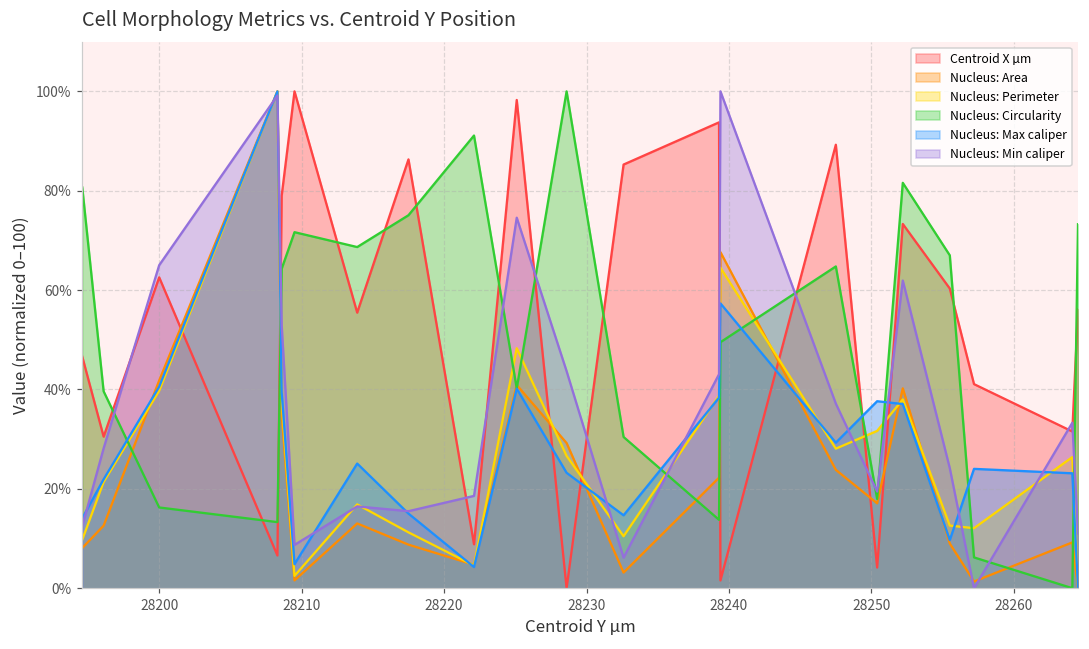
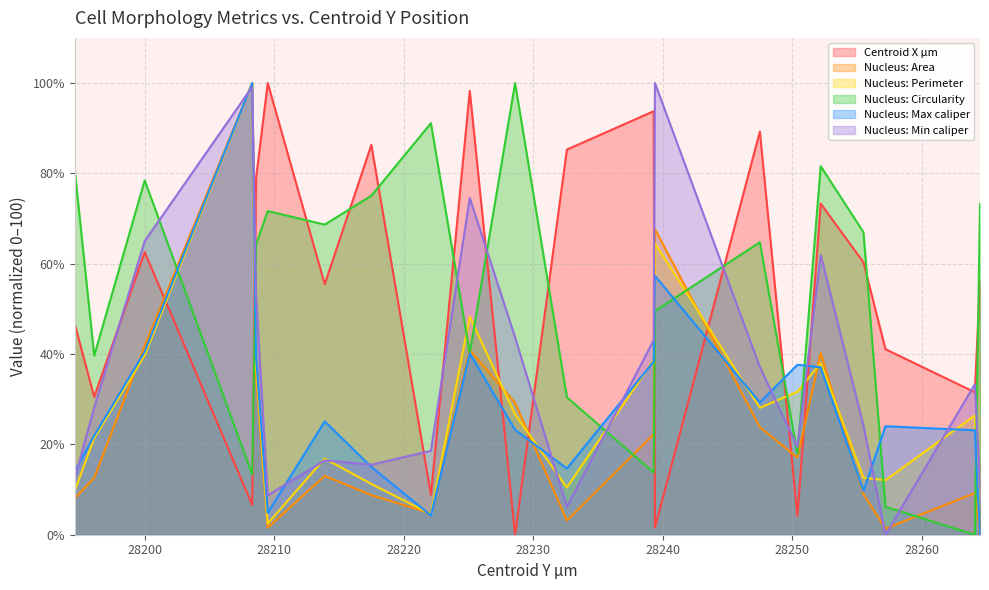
Nucleus: Circularity, 28200: 16% -> 78%
